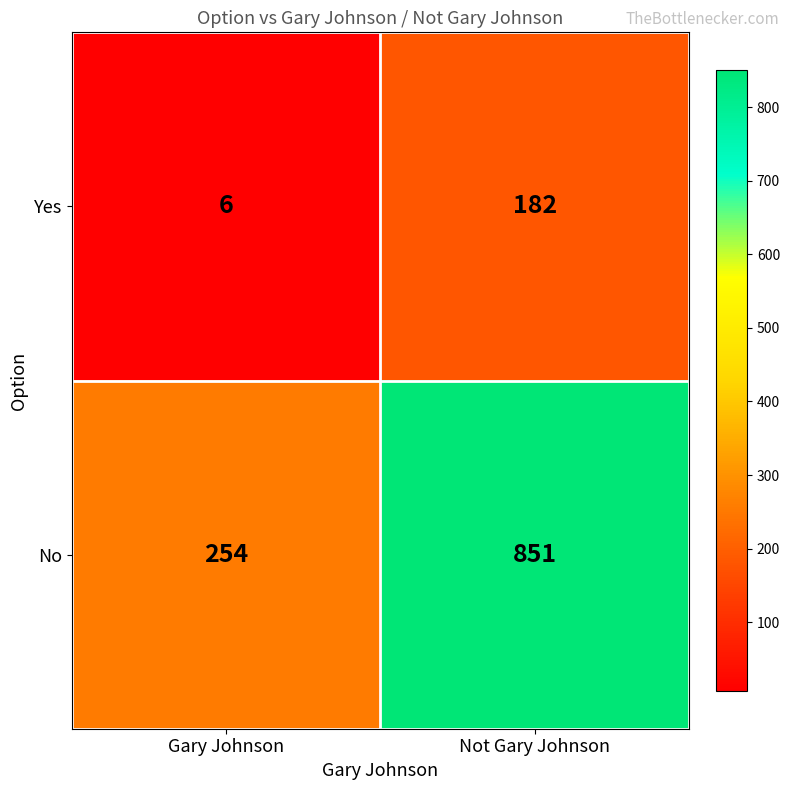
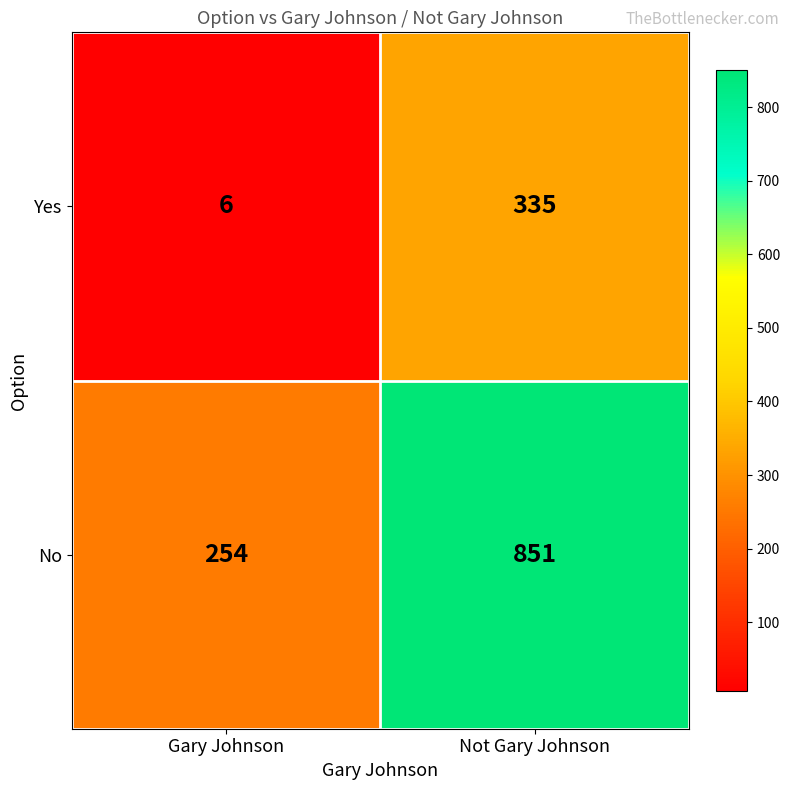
Yes, Not Gary Johnson: 182 -> 335
